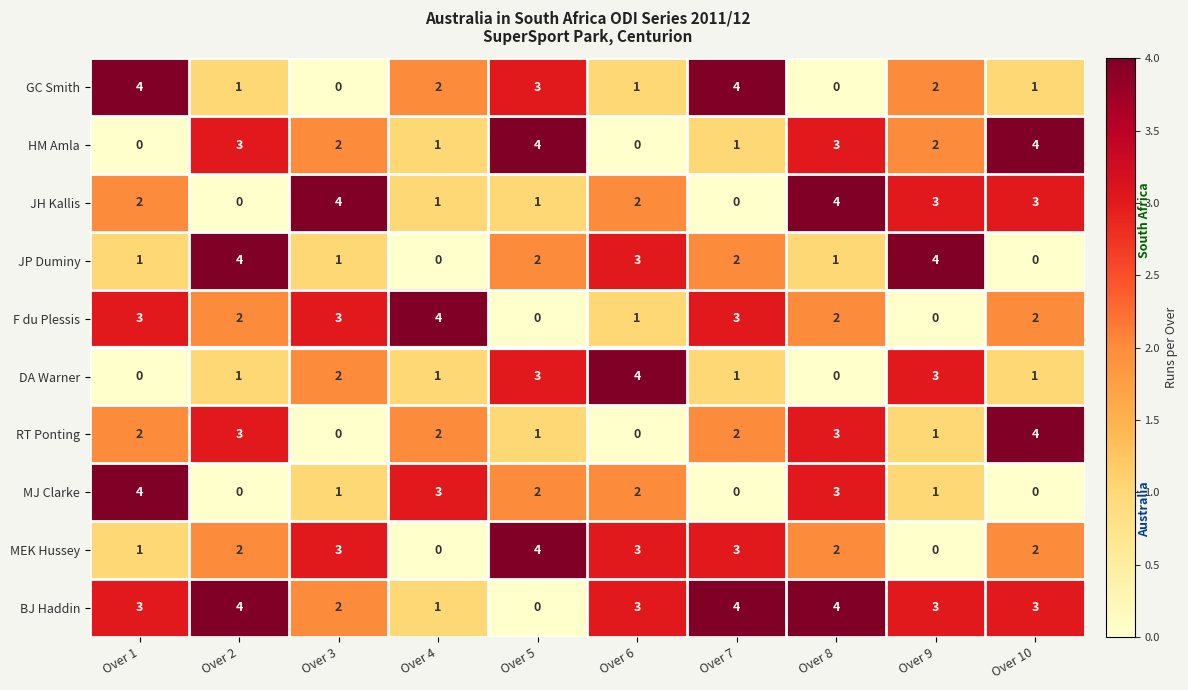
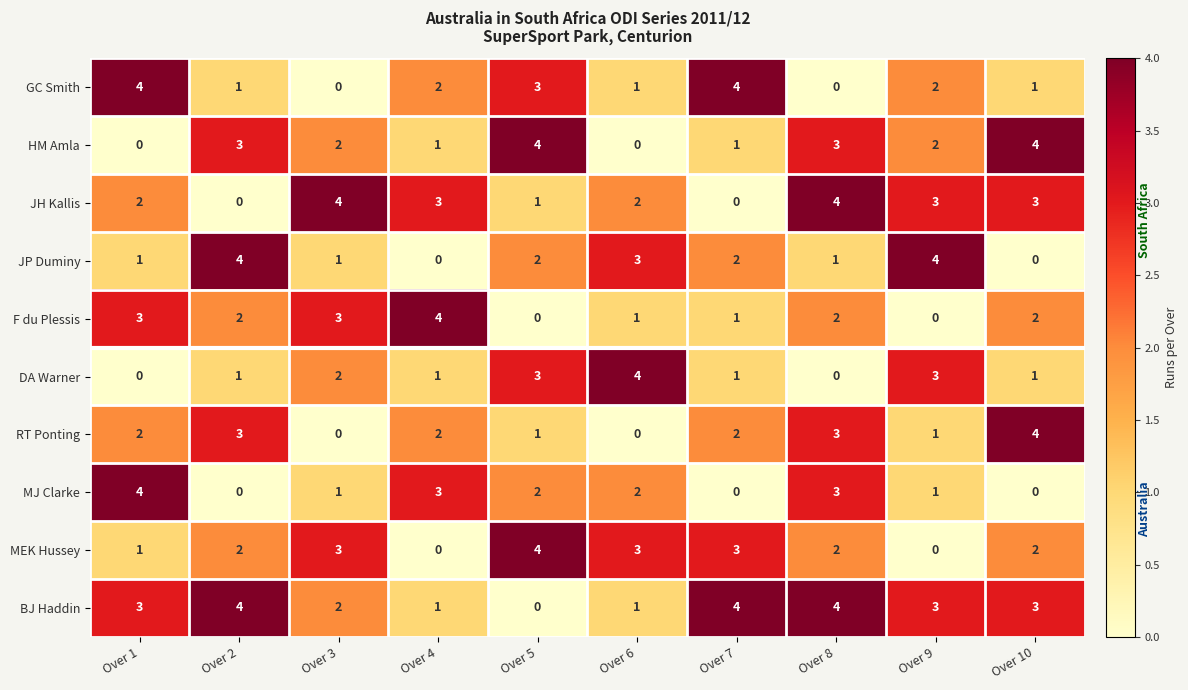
JH Kallis, Over 4: 1 -> 3
F du Plessis, Over 7: 3 -> 1
BJ Haddin, Over 6: 3 -> 1
